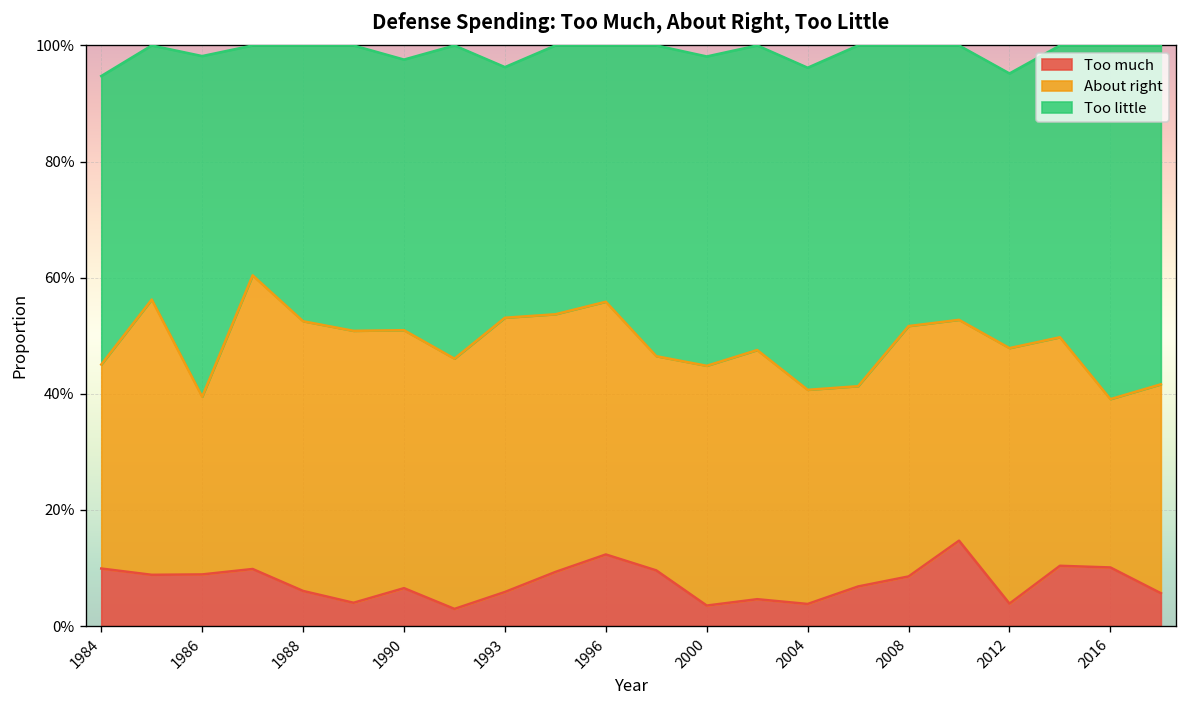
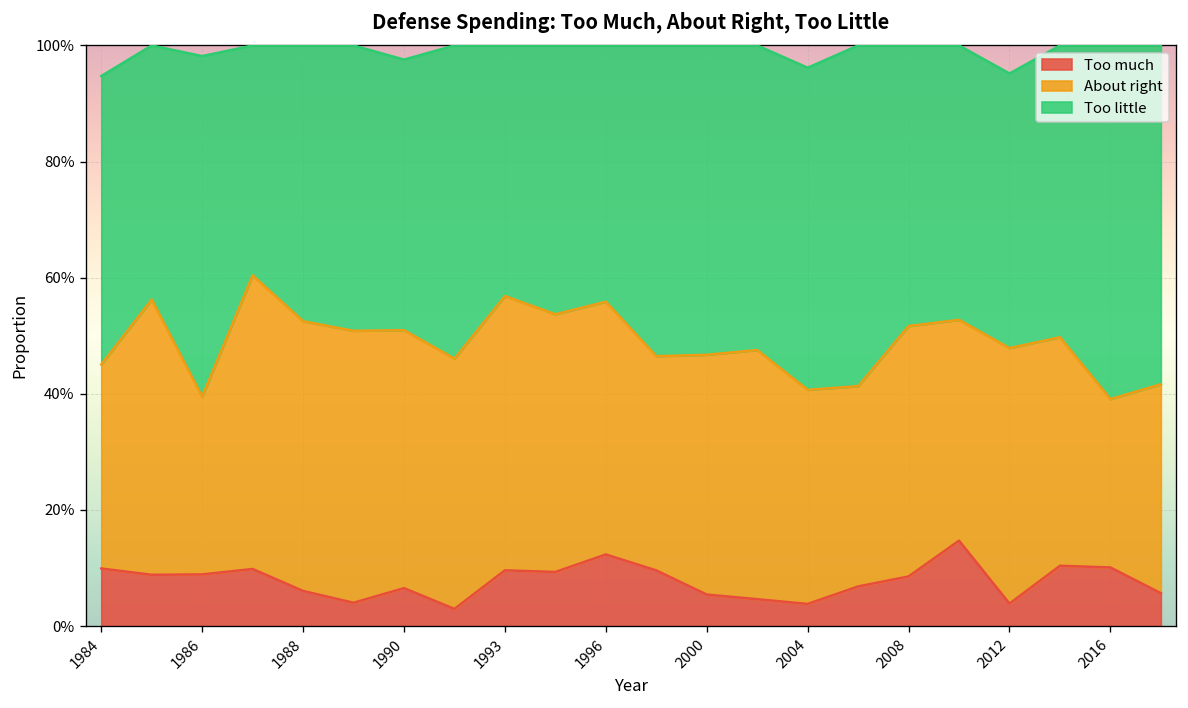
Too much, 1993: 6% -> 10%
Too much, 2000: 4% -> 5%
